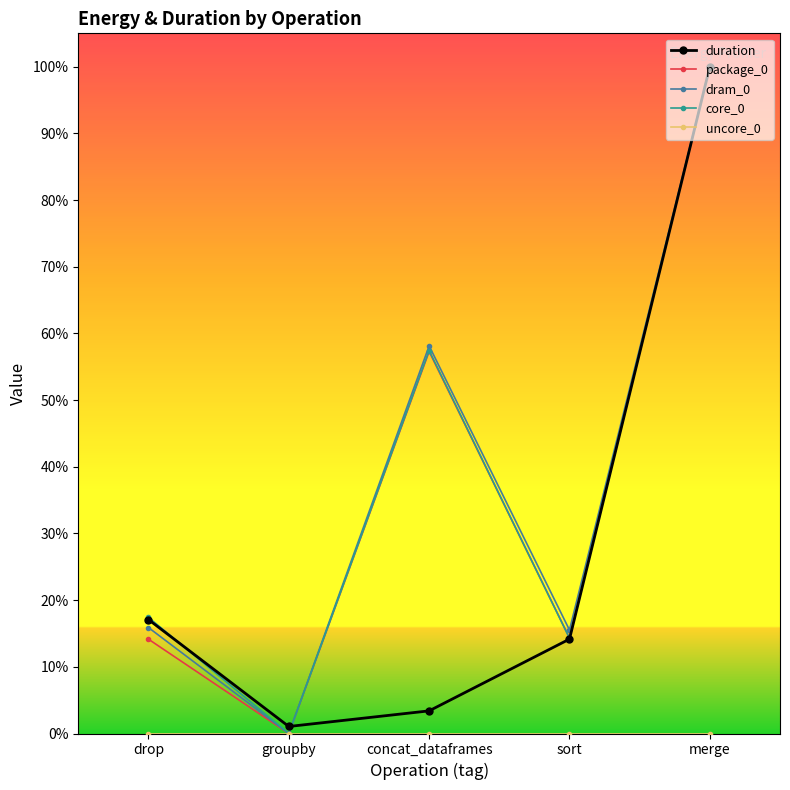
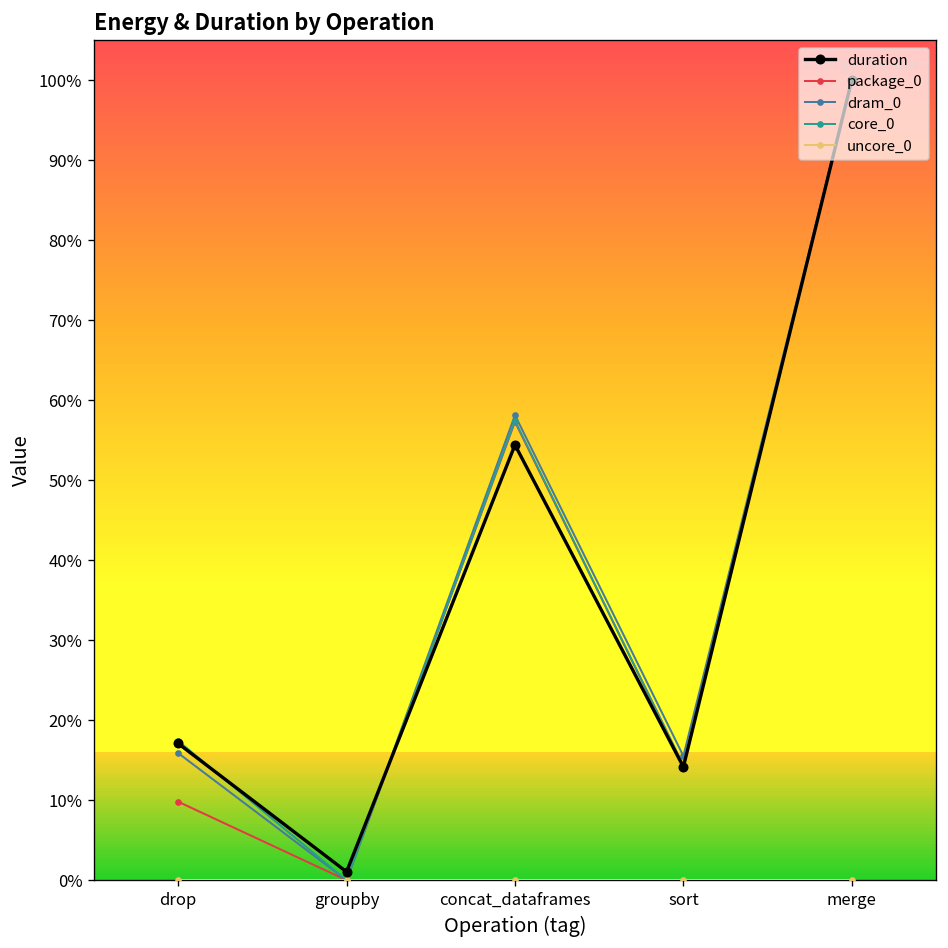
package_0, drop: 14% -> 10%
duration, concat_dataframes: 3% -> 54%
